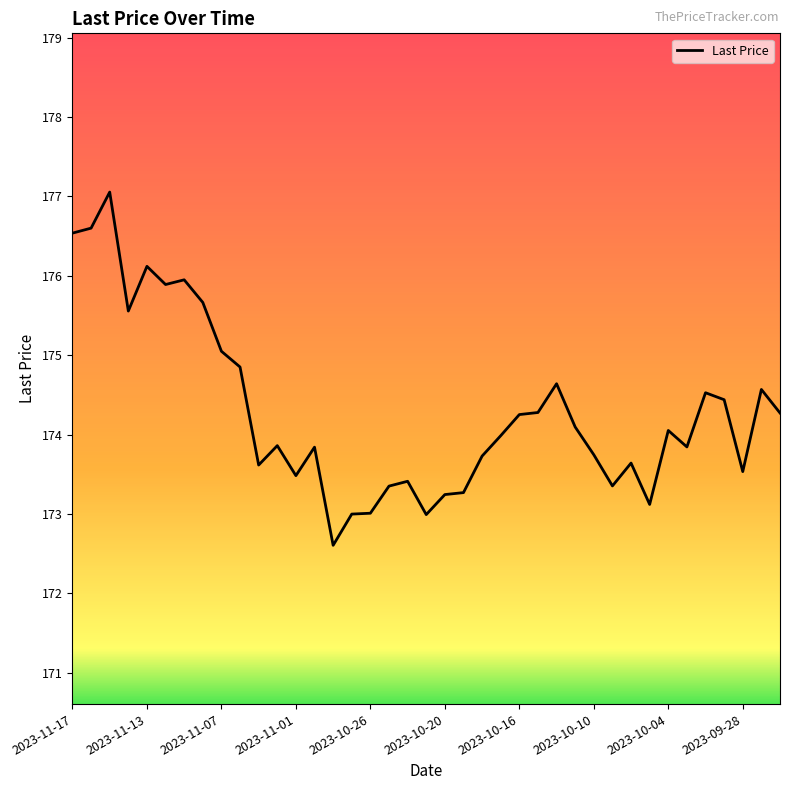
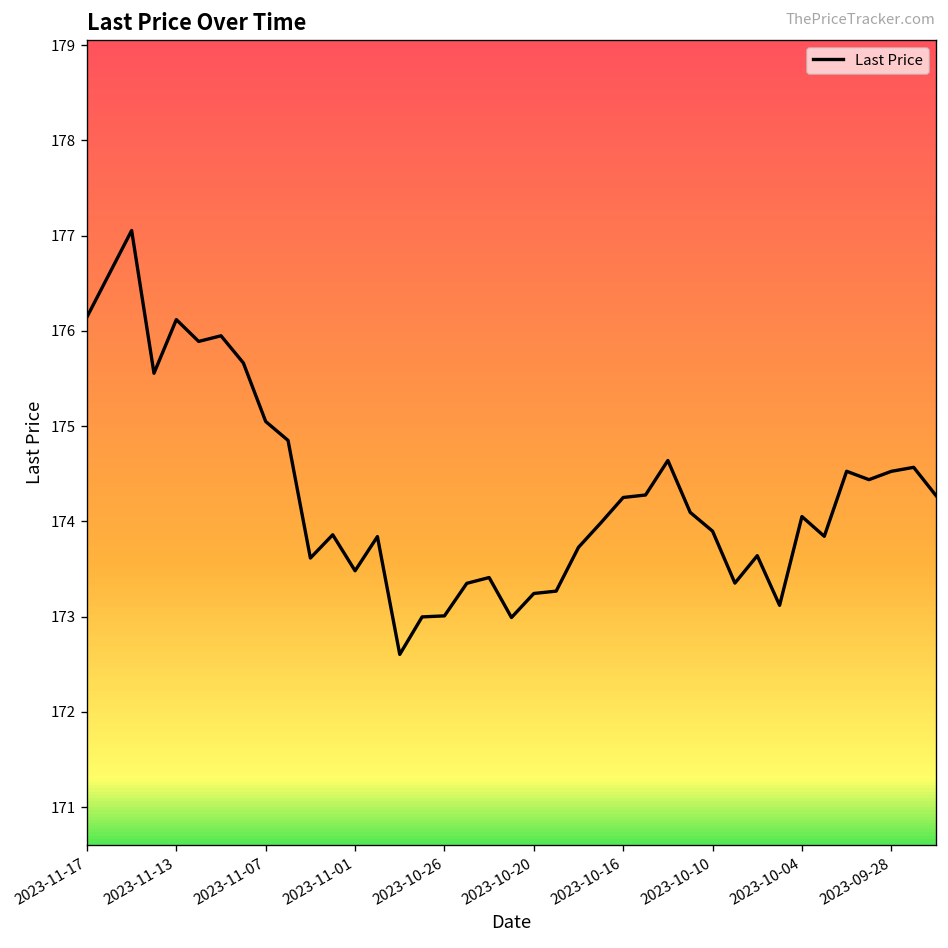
2023-11-17: 176.5 -> 176.1
2023-10-10: 173.7 -> 173.9
2023-09-28: 173.5 -> 174.5
